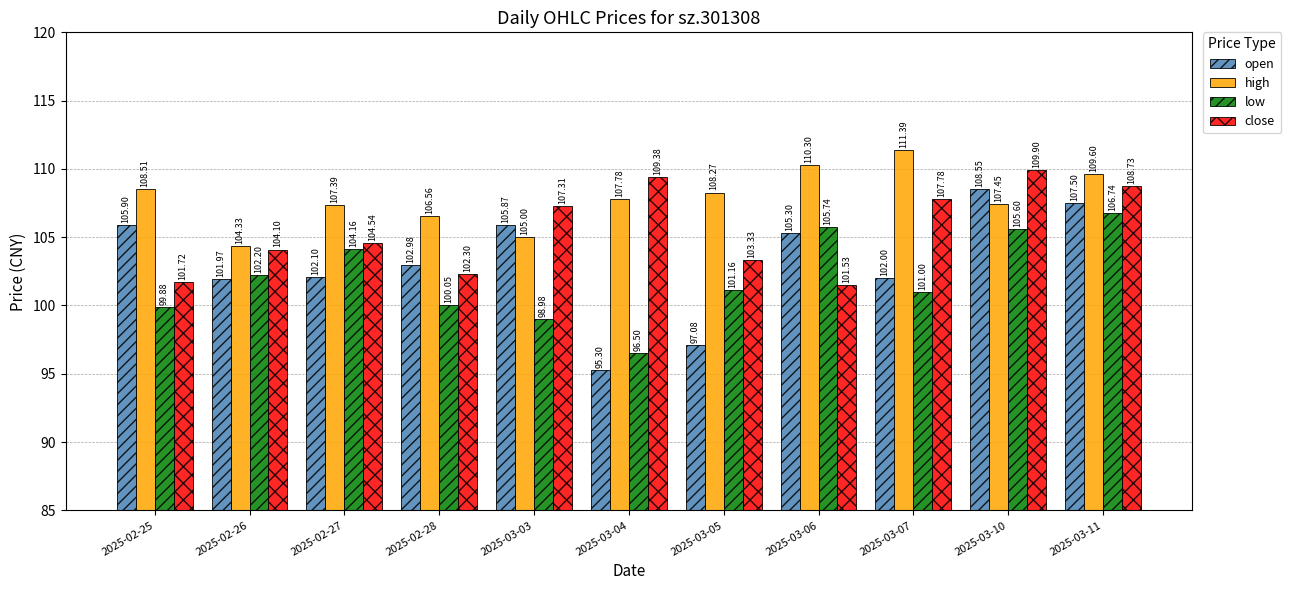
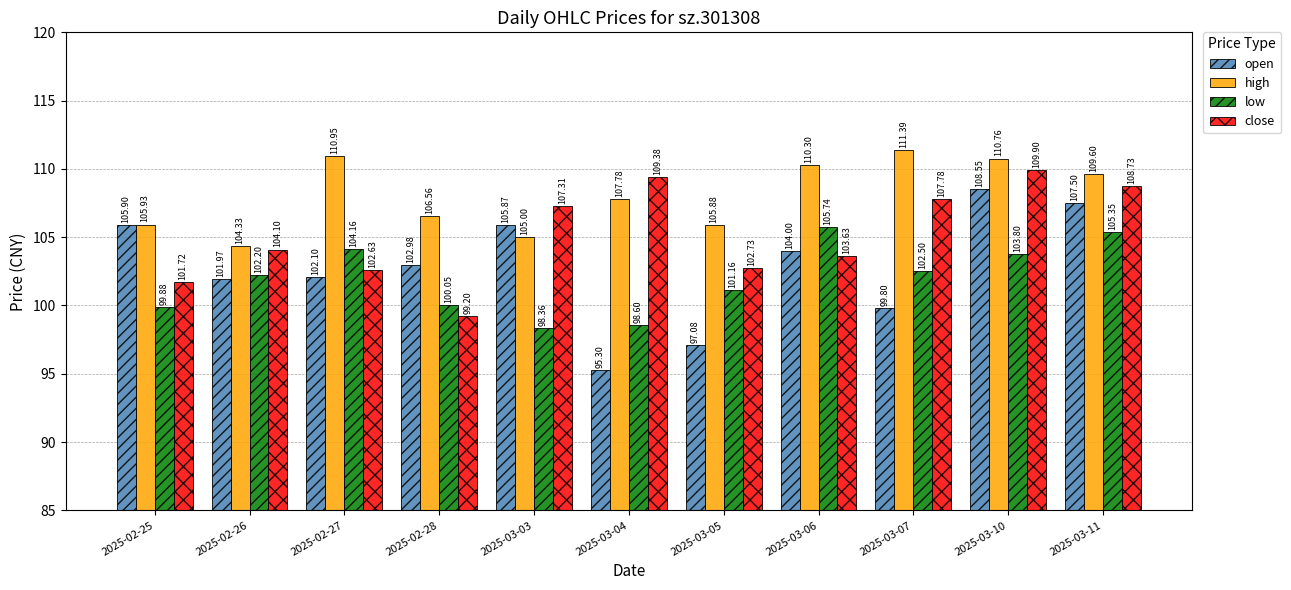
high, 2025-02-25: 108.51 -> 105.93
high, 2025-02-27: 107.39 -> 110.95
close, 2025-02-27: 104.54 -> 102.63
close, 2025-02-28: 102.30 -> 99.20
low, 2025-03-03: 98.98 -> 98.36
low, 2025-03-04: 96.50 -> 98.60
high, 2025-03-05: 108.27 -> 105.88
close, 2025-03-05: 103.33 -> 102.73
open, 2025-03-06: 105.30 -> 104.00
close, 2025-03-06: 101.53 -> 103.63
open, 2025-03-07: 102.00 -> 99.80
low, 2025-03-07: 101.00 -> 102.50
high, 2025-03-10: 107.45 -> 110.76
low, 2025-03-10: 105.60 -> 103.80
low, 2025-03-11: 106.74 -> 105.35
